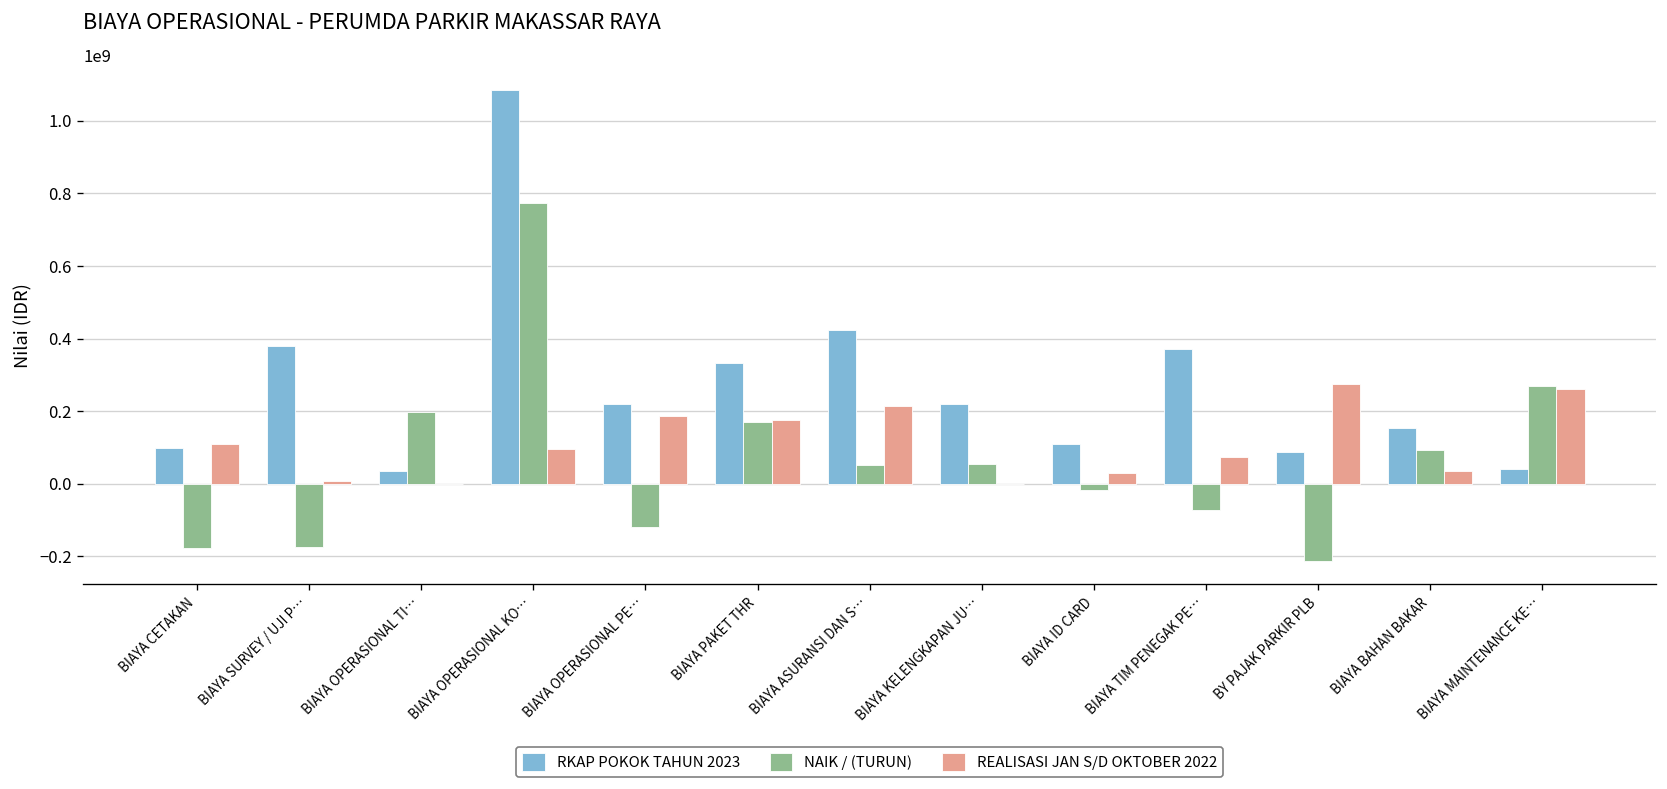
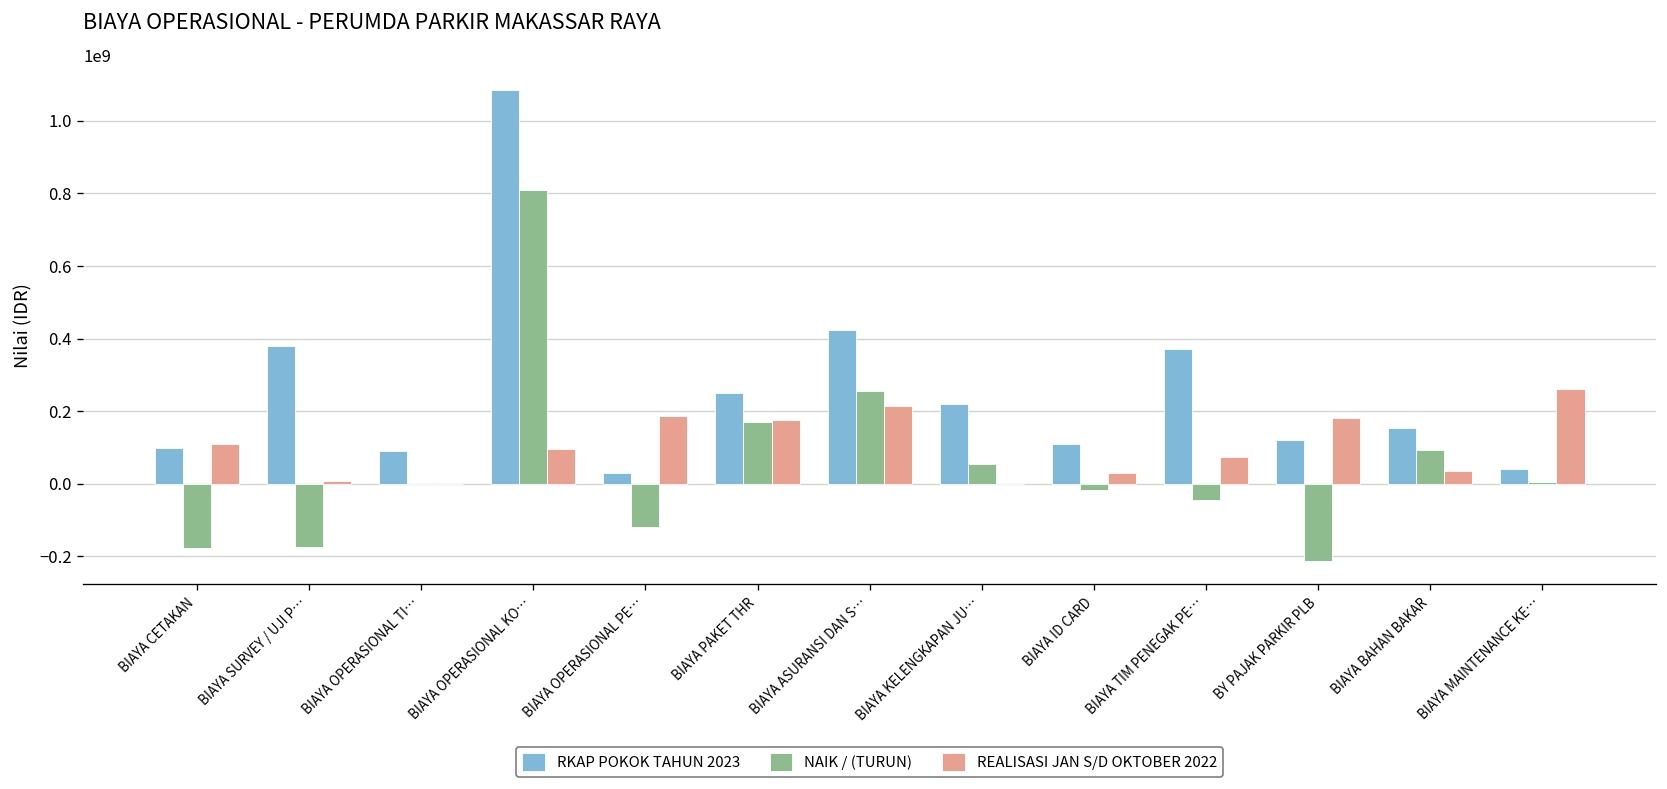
RKAP POKOK TAHUN 2023, BIAYA OPERASIONAL TI…: 40000000 -> 90000000
NAIK / (TURUN), BIAYA OPERASIONAL TI…: 200000000 -> 0
NAIK / (TURUN), BIAYA OPERASIONAL KO…: 770000000 -> 810000000
RKAP POKOK TAHUN 2023, BIAYA OPERASIONAL PE…: 220000000 -> 30000000
RKAP POKOK TAHUN 2023, BIAYA PAKET THR: 330000000 -> 250000000
NAIK / (TURUN), BIAYA ASURANSI DAN S…: 50000000 -> 260000000
NAIK / (TURUN), BIAYA TIM PENEGAK PE…: -70000000 -> -50000000
RKAP POKOK TAHUN 2023, BY PAJAK PARKIR PLB: 90000000 -> 120000000
REALISASI JAN S/D OKTOBER 2022, BY PAJAK PARKIR PLB: 270000000 -> 180000000
NAIK / (TURUN), BIAYA MAINTENANCE KE…: 270000000 -> 0
